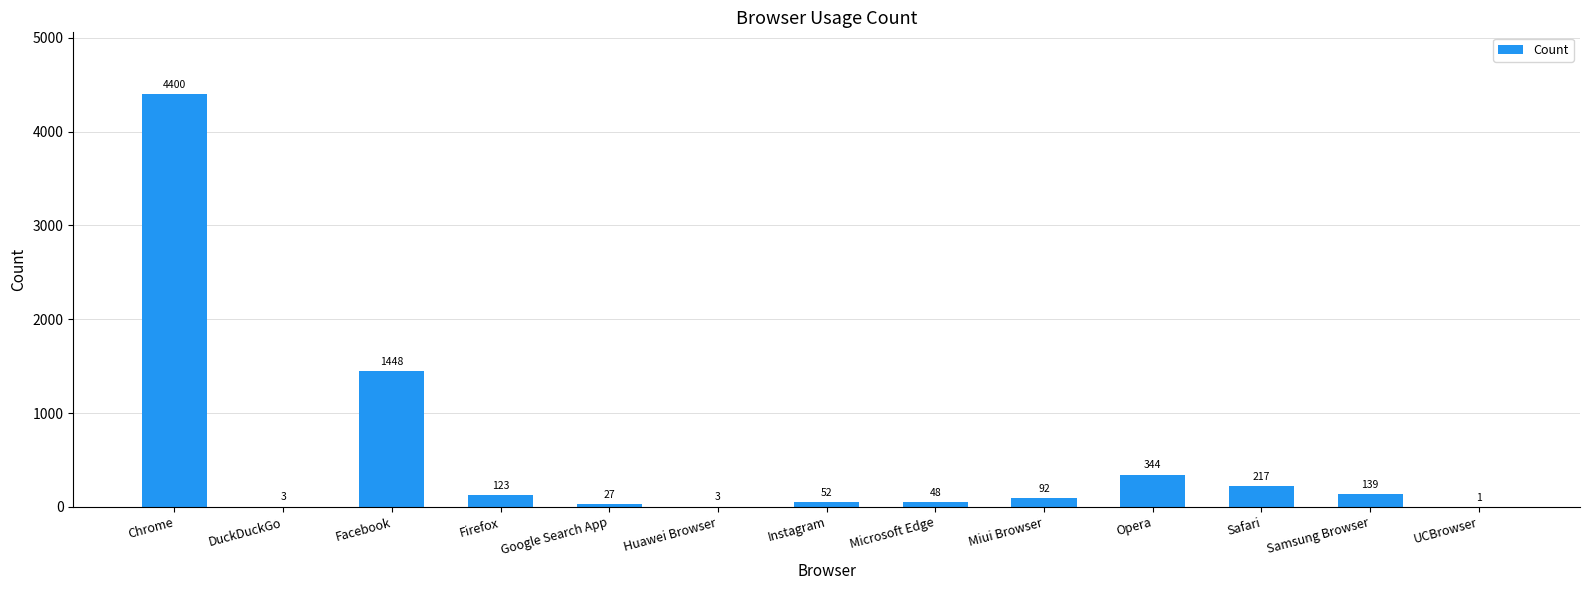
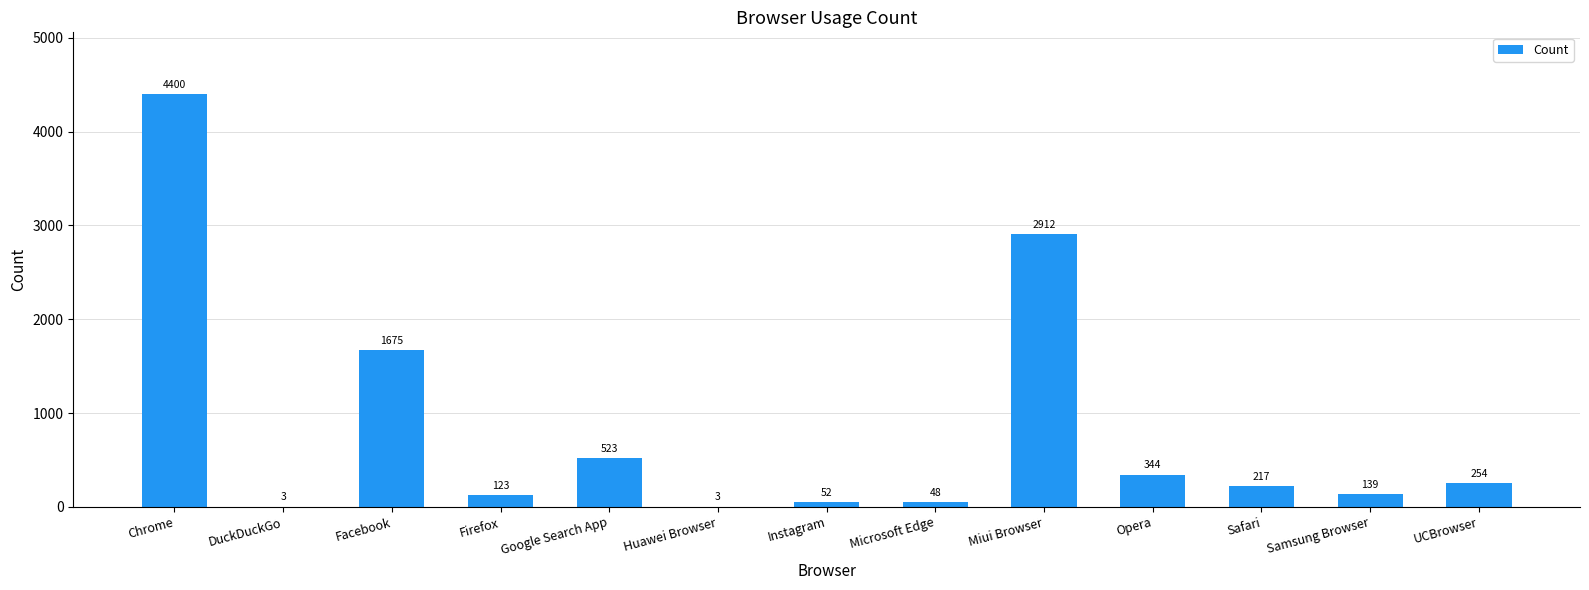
Facebook: 1448 -> 1675
Google Search App: 27 -> 523
Miui Browser: 92 -> 2912
UCBrowser: 1 -> 254
